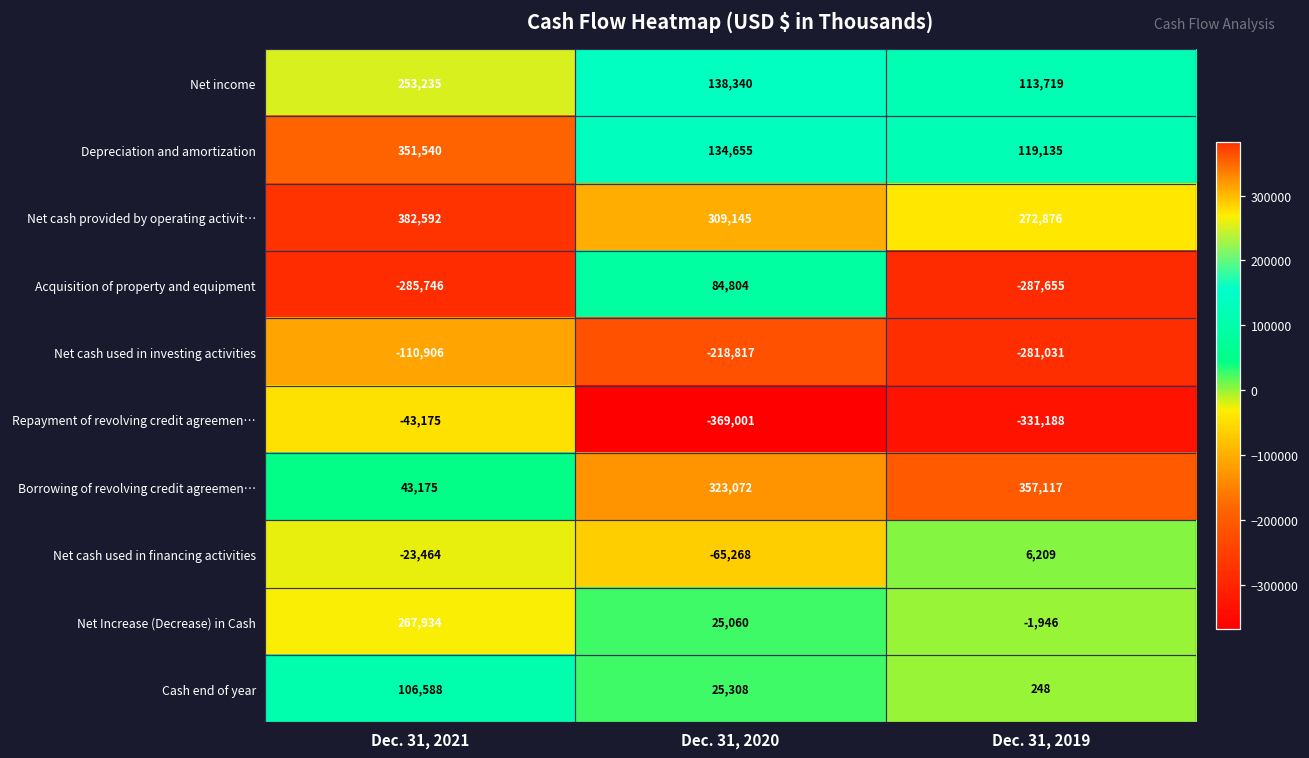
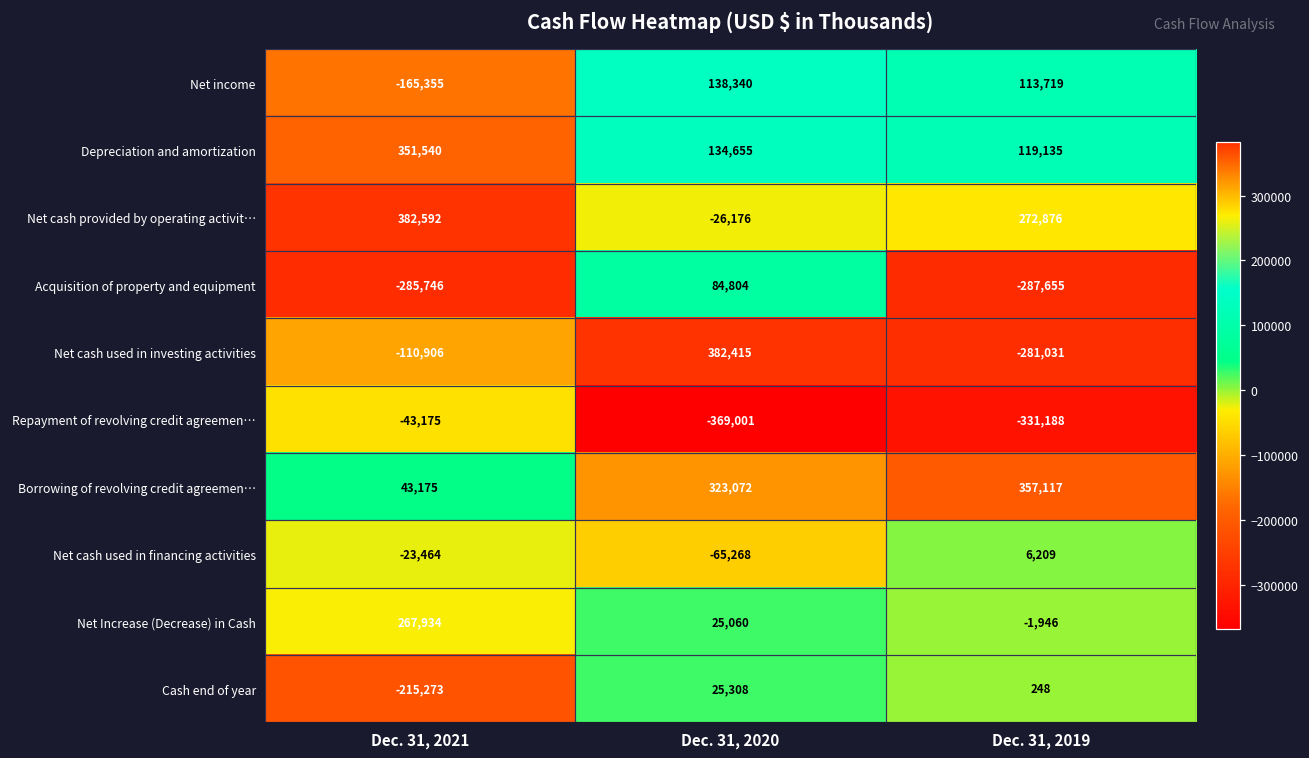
Net income, Dec. 31, 2021: 253,235 -> -165,355
Net cash provided by operating activit…, Dec. 31, 2020: 309,145 -> -26,176
Net cash used in investing activities, Dec. 31, 2020: -218,817 -> 382,415
Cash end of year, Dec. 31, 2021: 106,588 -> -215,273
